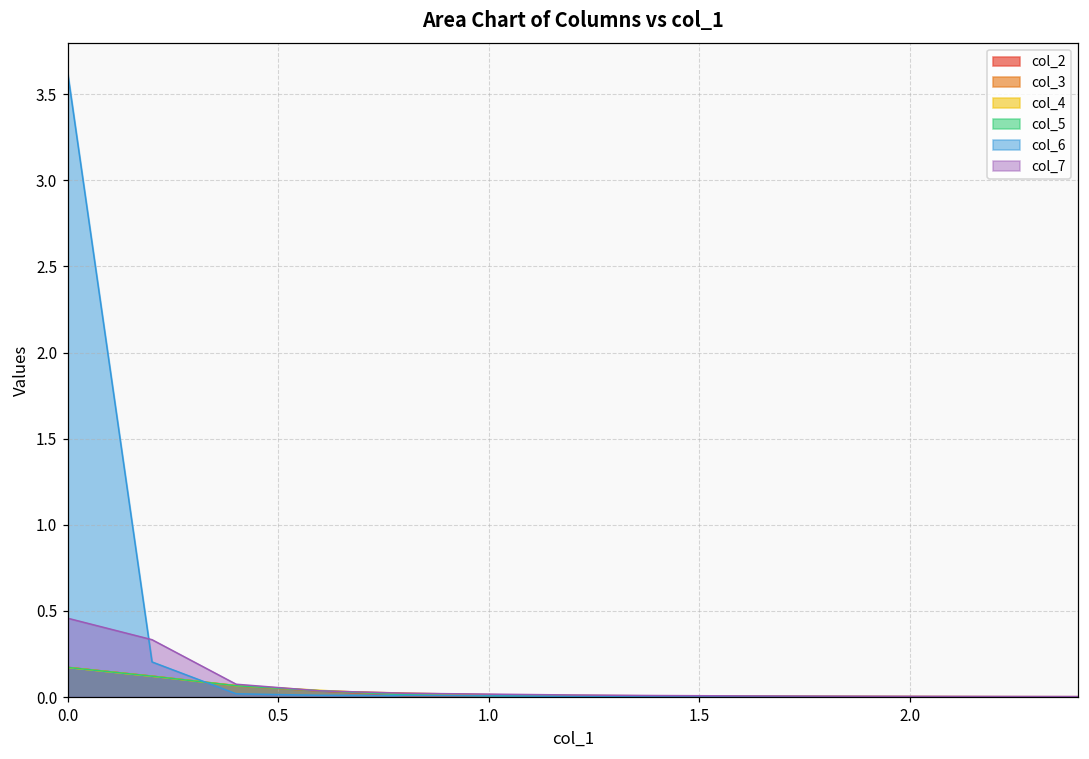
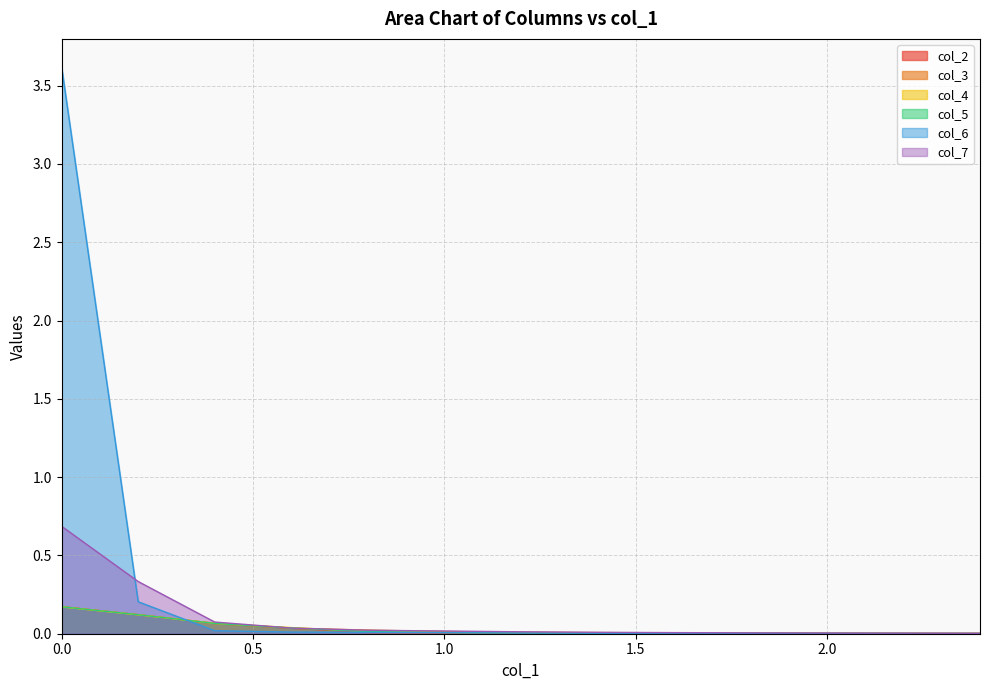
col_7, 0.0: 0.46 -> 0.69
